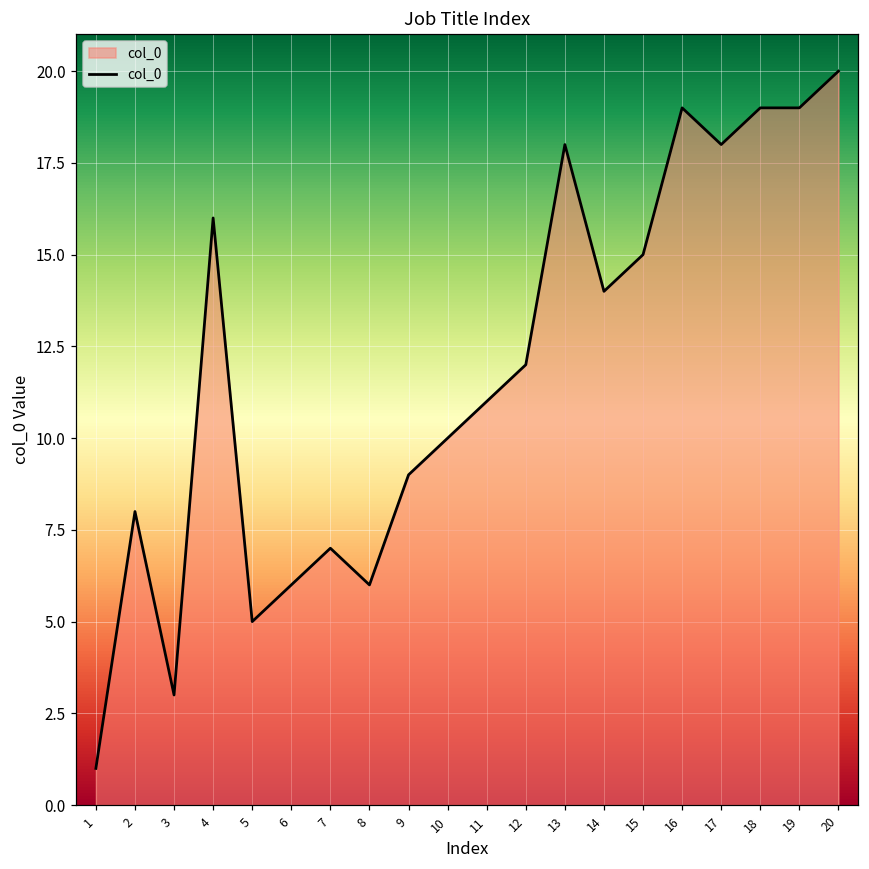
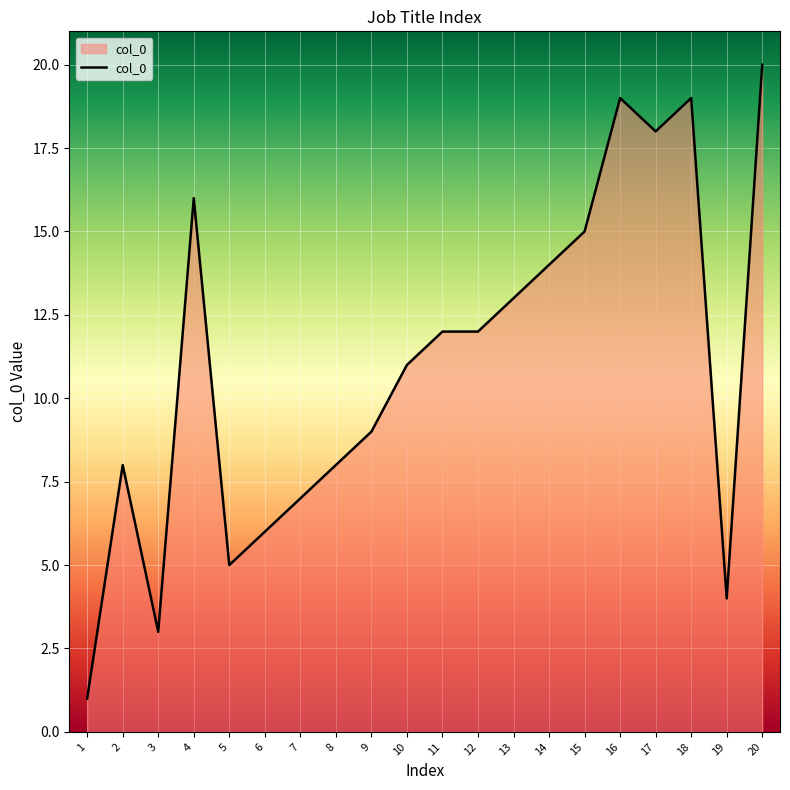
8: 6 -> 8
10: 10 -> 11
11: 11 -> 12
13: 18 -> 13
19: 19 -> 4
